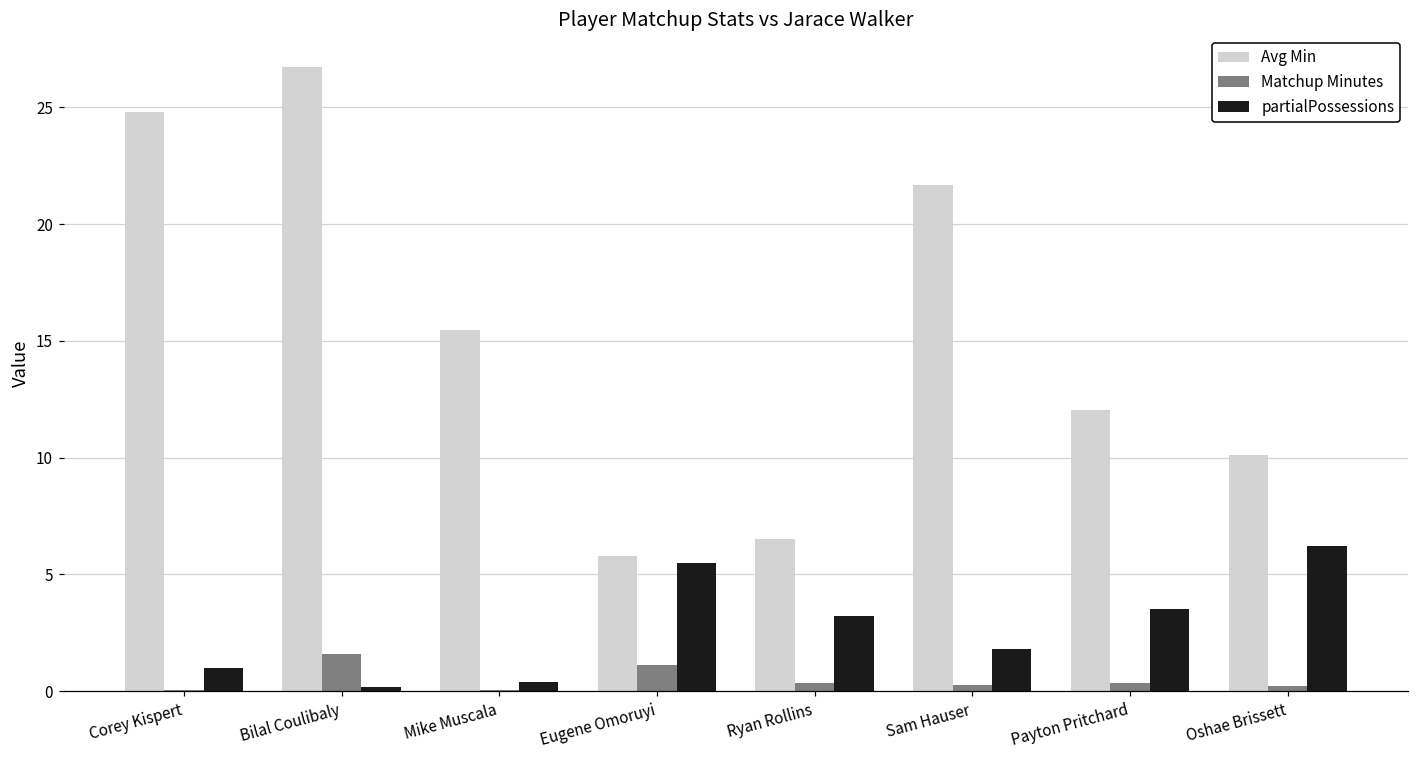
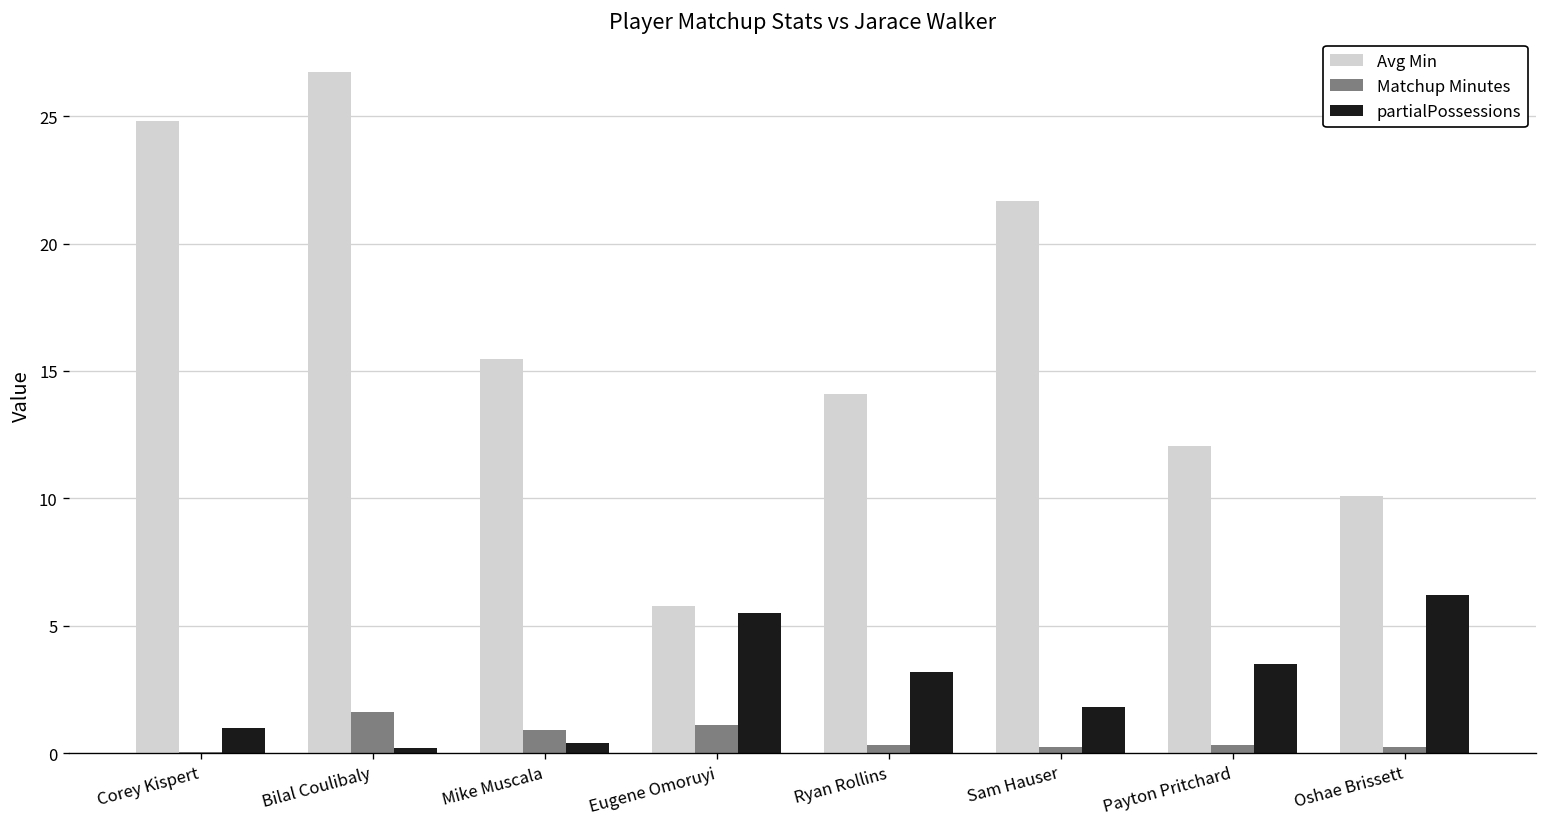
Matchup Minutes, Mike Muscala: 0.1 -> 0.9
Avg Min, Ryan Rollins: 6.5 -> 14.1
